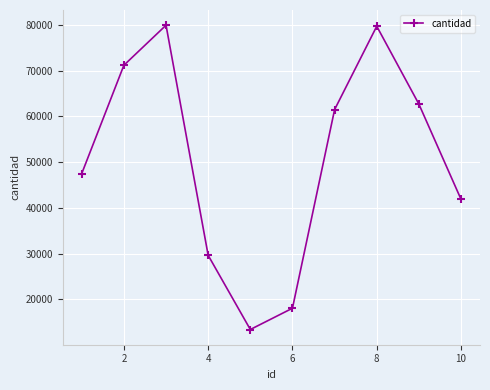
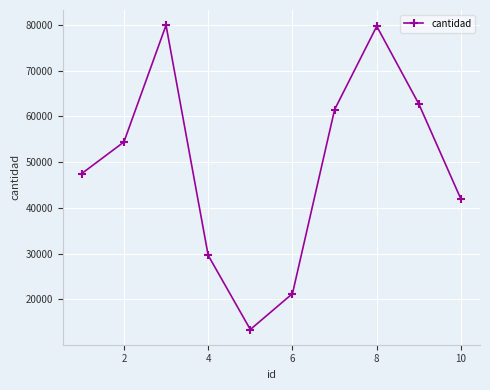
2: 71000 -> 54000
6: 18000 -> 21000
